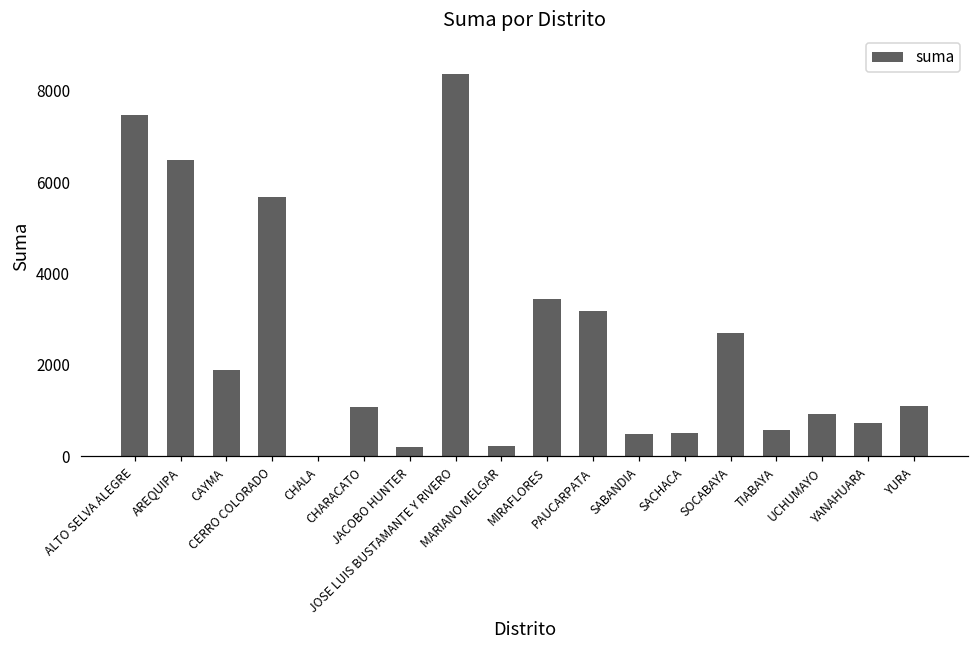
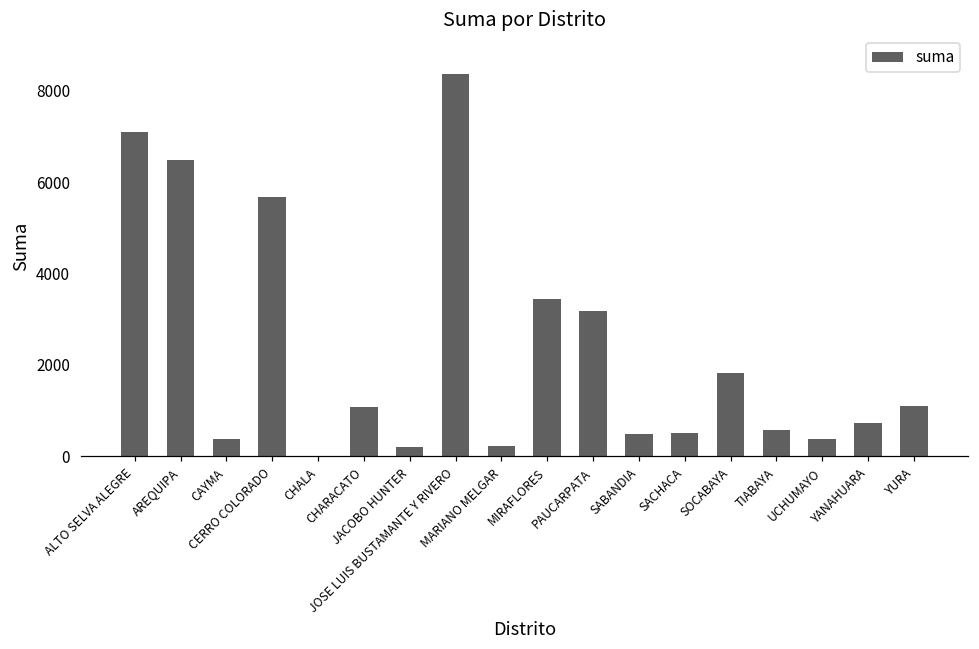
ALTO SELVA ALEGRE: 7500 -> 7100
CAYMA: 1900 -> 400
SOCABAYA: 2700 -> 1800
UCHUMAYO: 900 -> 400
